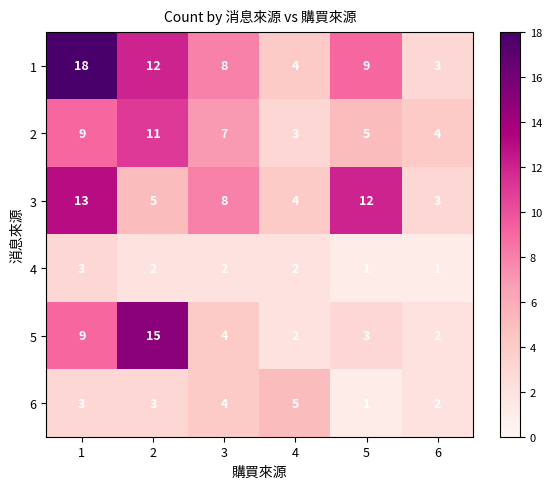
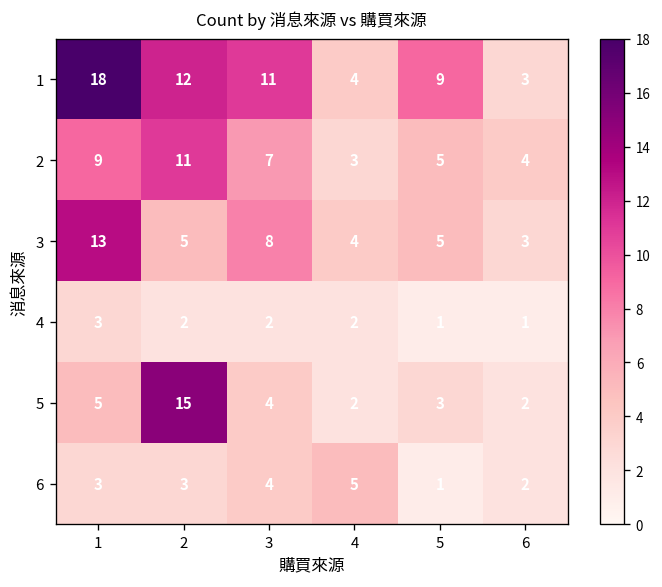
1, 3: 8 -> 11
3, 5: 12 -> 5
5, 1: 9 -> 5
